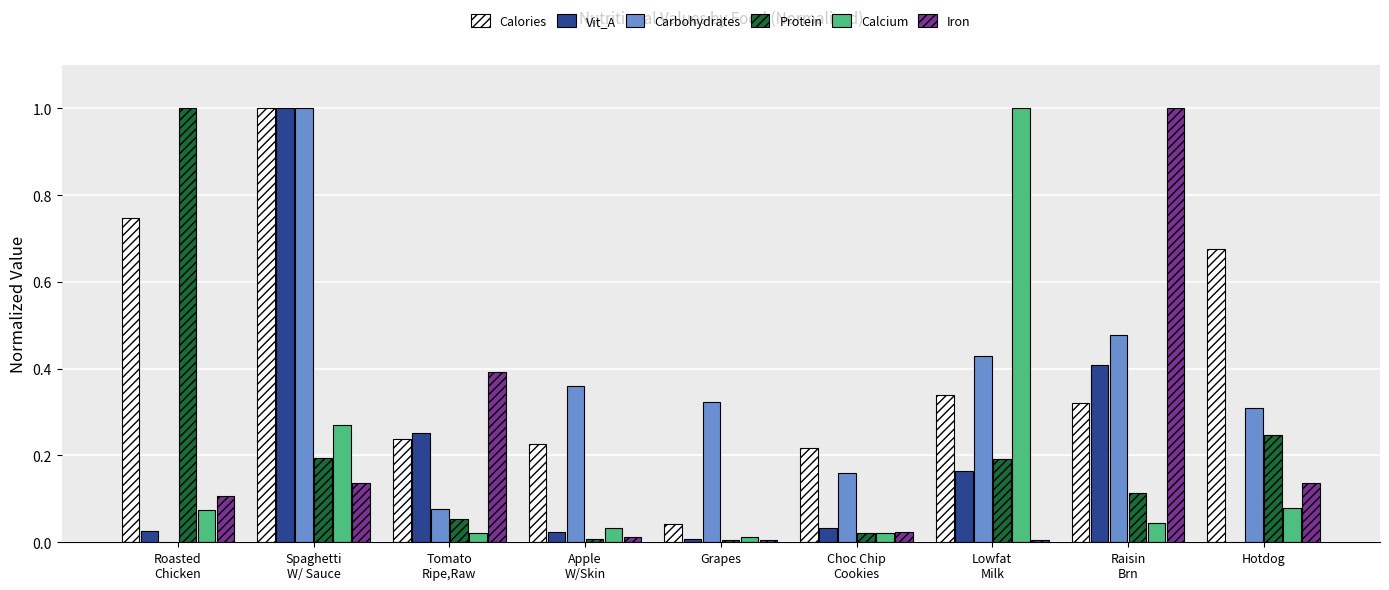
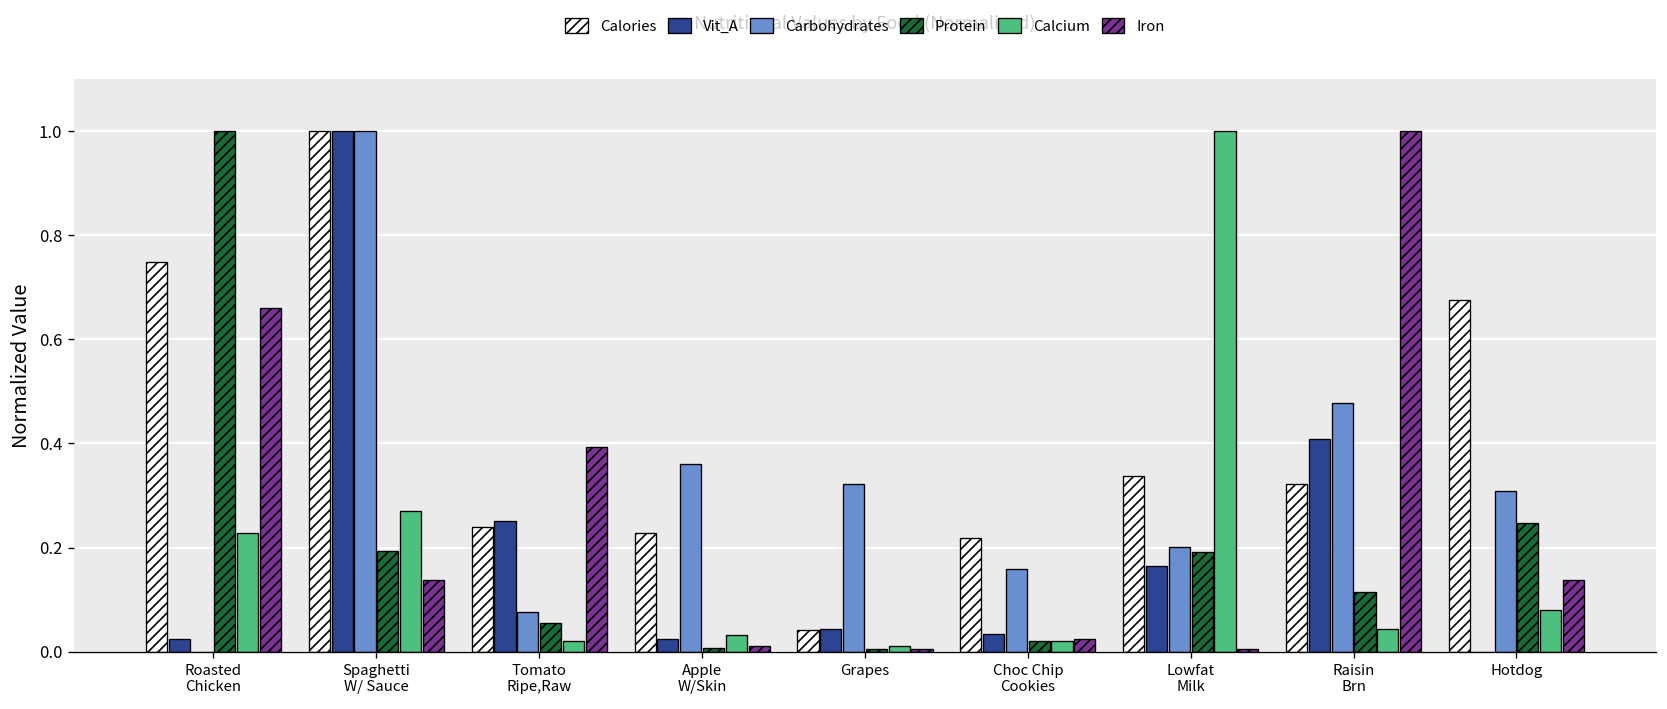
Calcium, Roasted Chicken: 0.07 -> 0.23
Iron, Roasted Chicken: 0.11 -> 0.66
Vit_A, Grapes: 0.01 -> 0.04
Carbohydrates, Lowfat Milk: 0.43 -> 0.20
